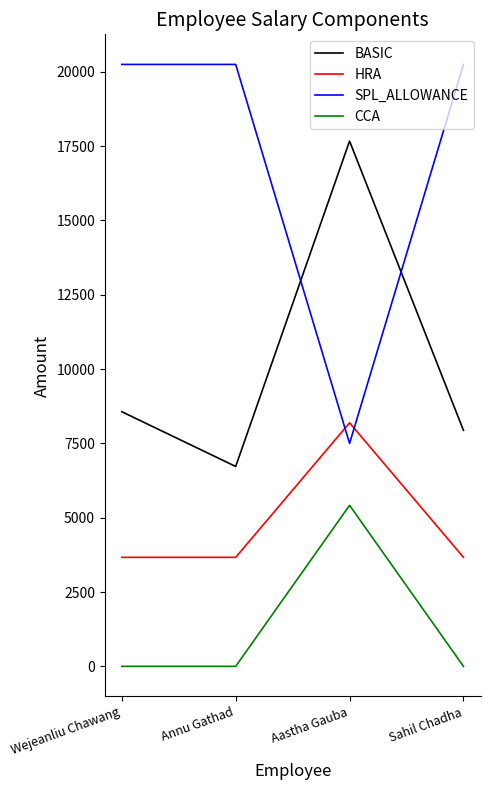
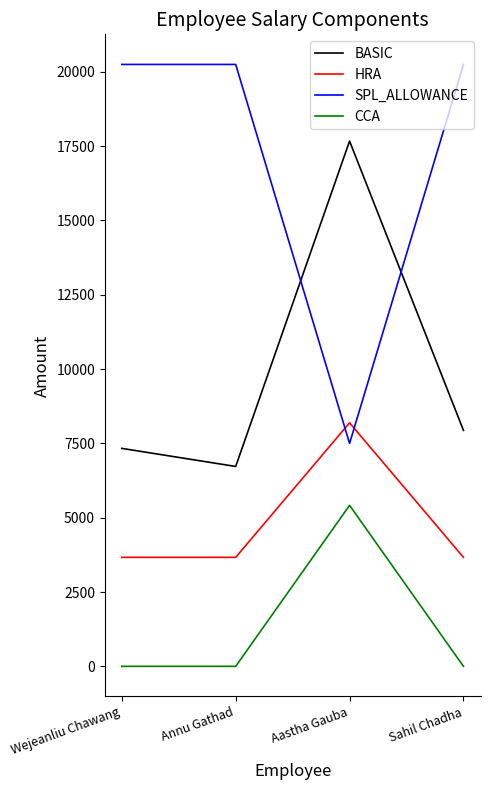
BASIC, Wejeanliu Chawang: 8600 -> 7300
